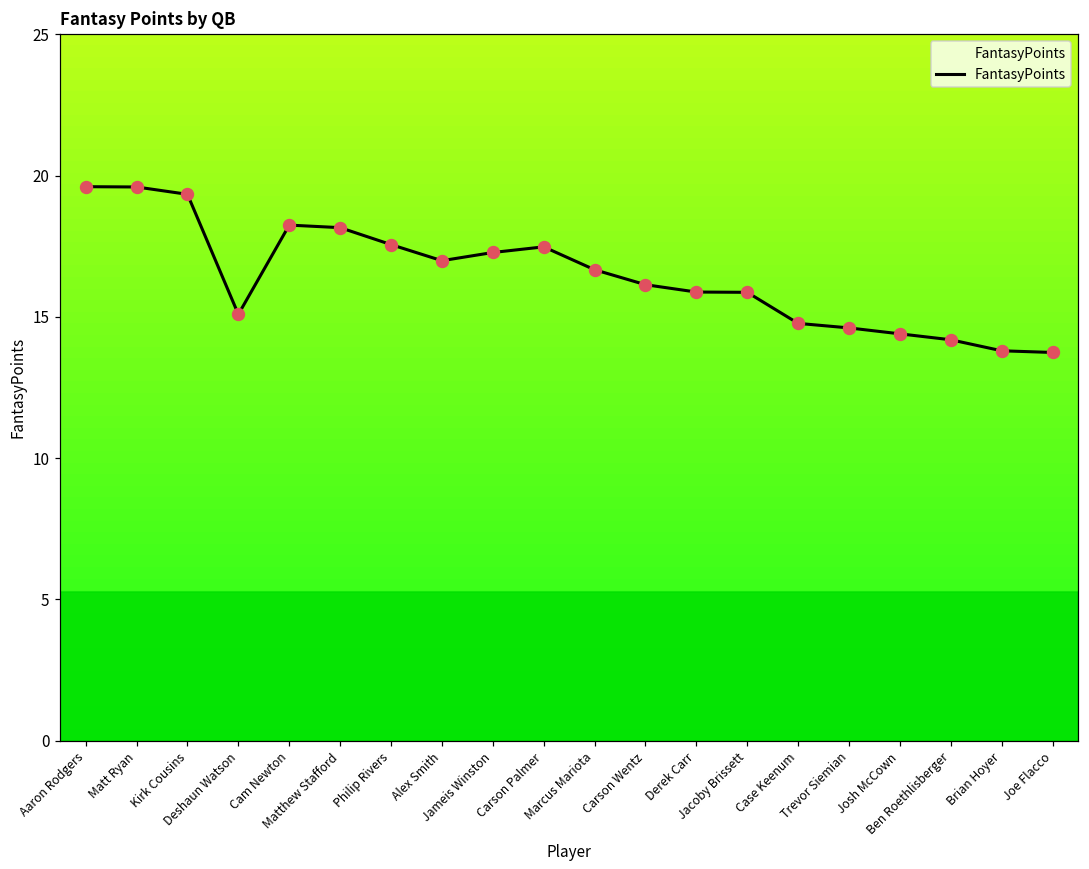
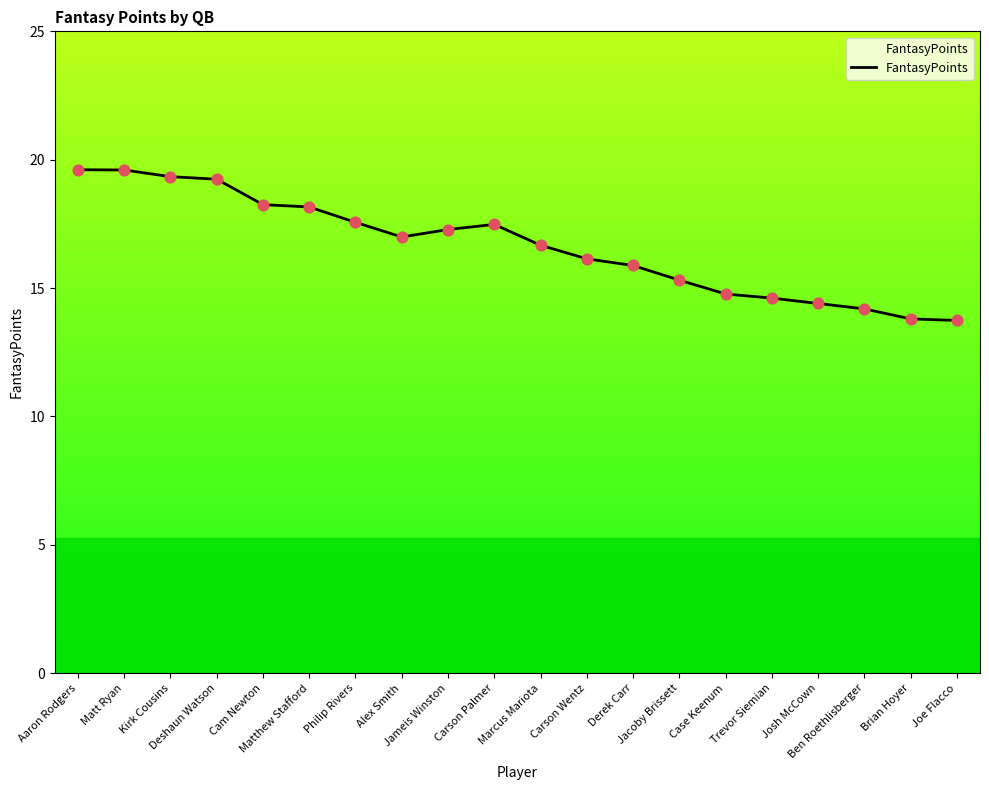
Deshaun Watson: 15.1 -> 19.2
Jacoby Brissett: 15.9 -> 15.3
